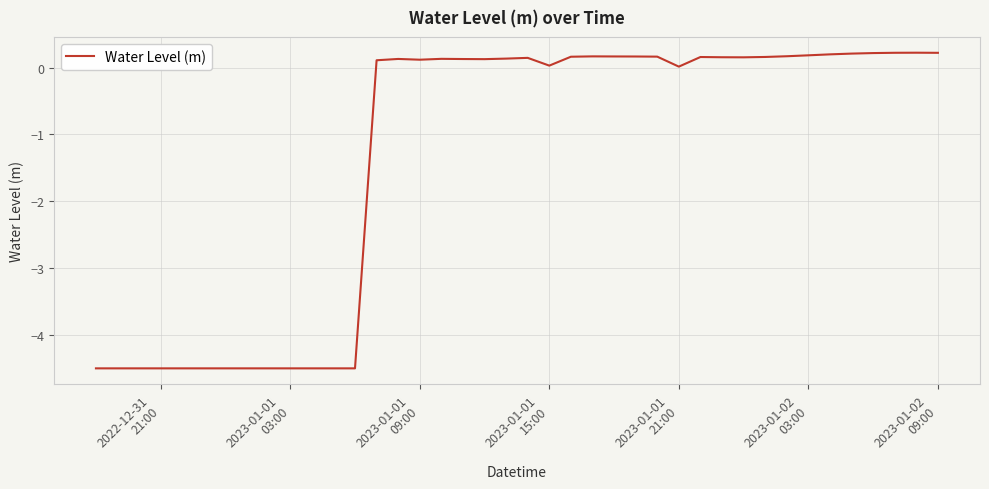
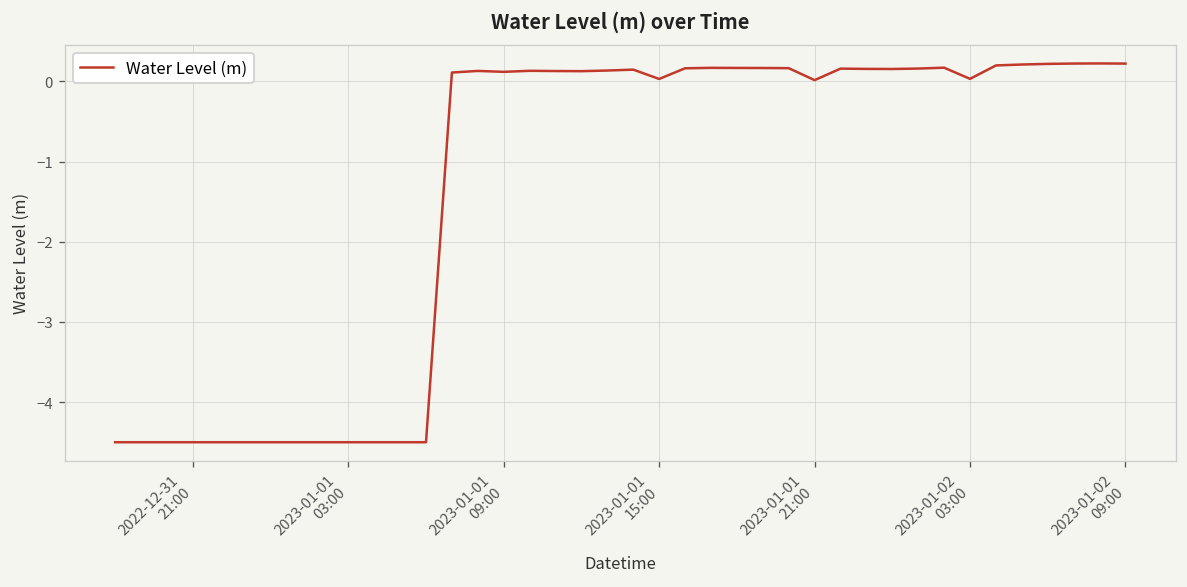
2023-01-02 03:00: 0.2 -> 0.0
